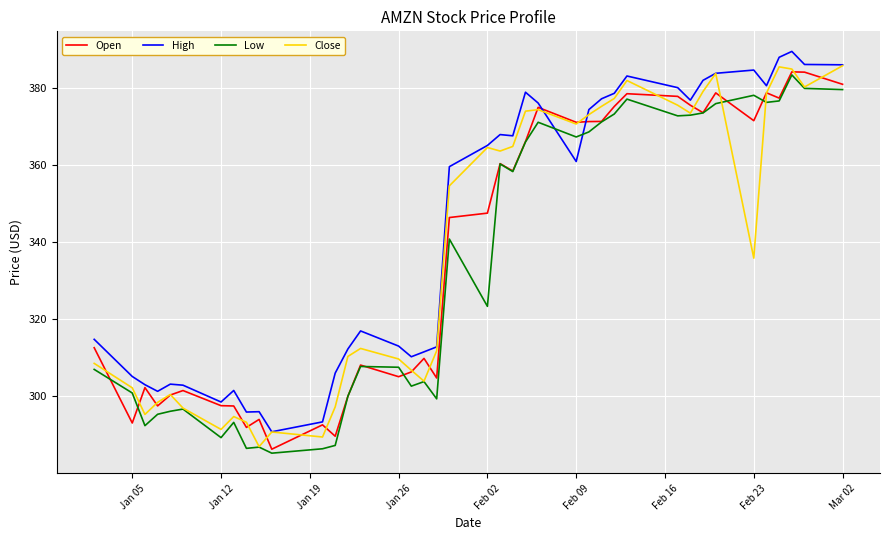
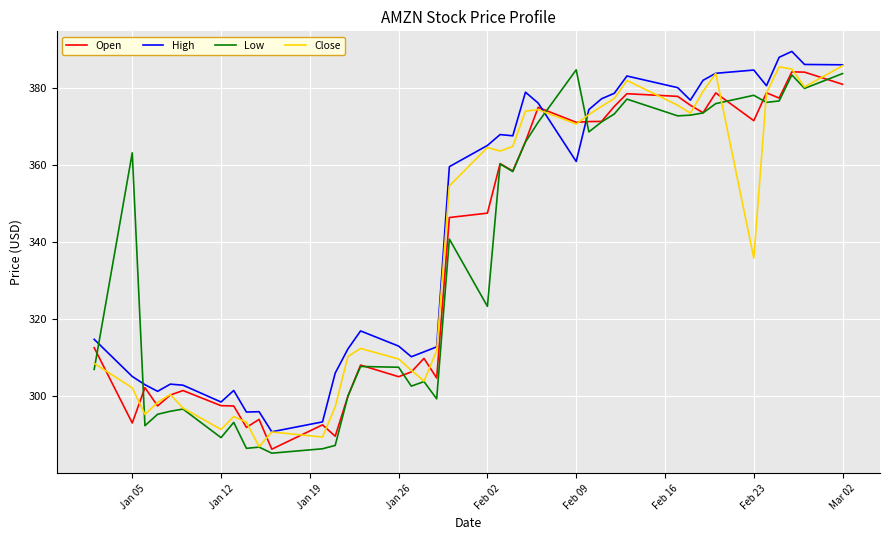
Low, Jan 05: 301 -> 363
Low, Feb 09: 367 -> 385
Low, Mar 02: 379 -> 384
